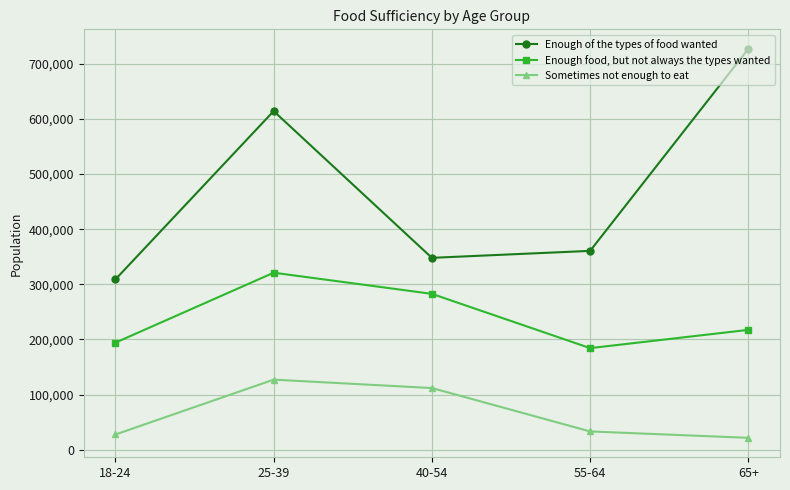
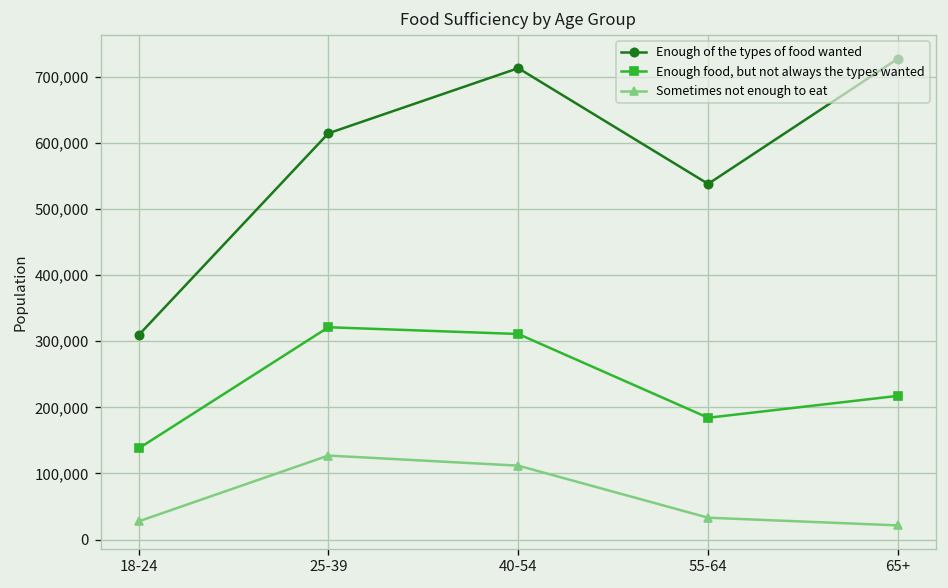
Enough food, but not always the types wanted, 18-24: 190,000 -> 140,000
Enough of the types of food wanted, 40-54: 350,000 -> 710,000
Enough food, but not always the types wanted, 40-54: 280,000 -> 310,000
Enough of the types of food wanted, 55-64: 360,000 -> 540,000
